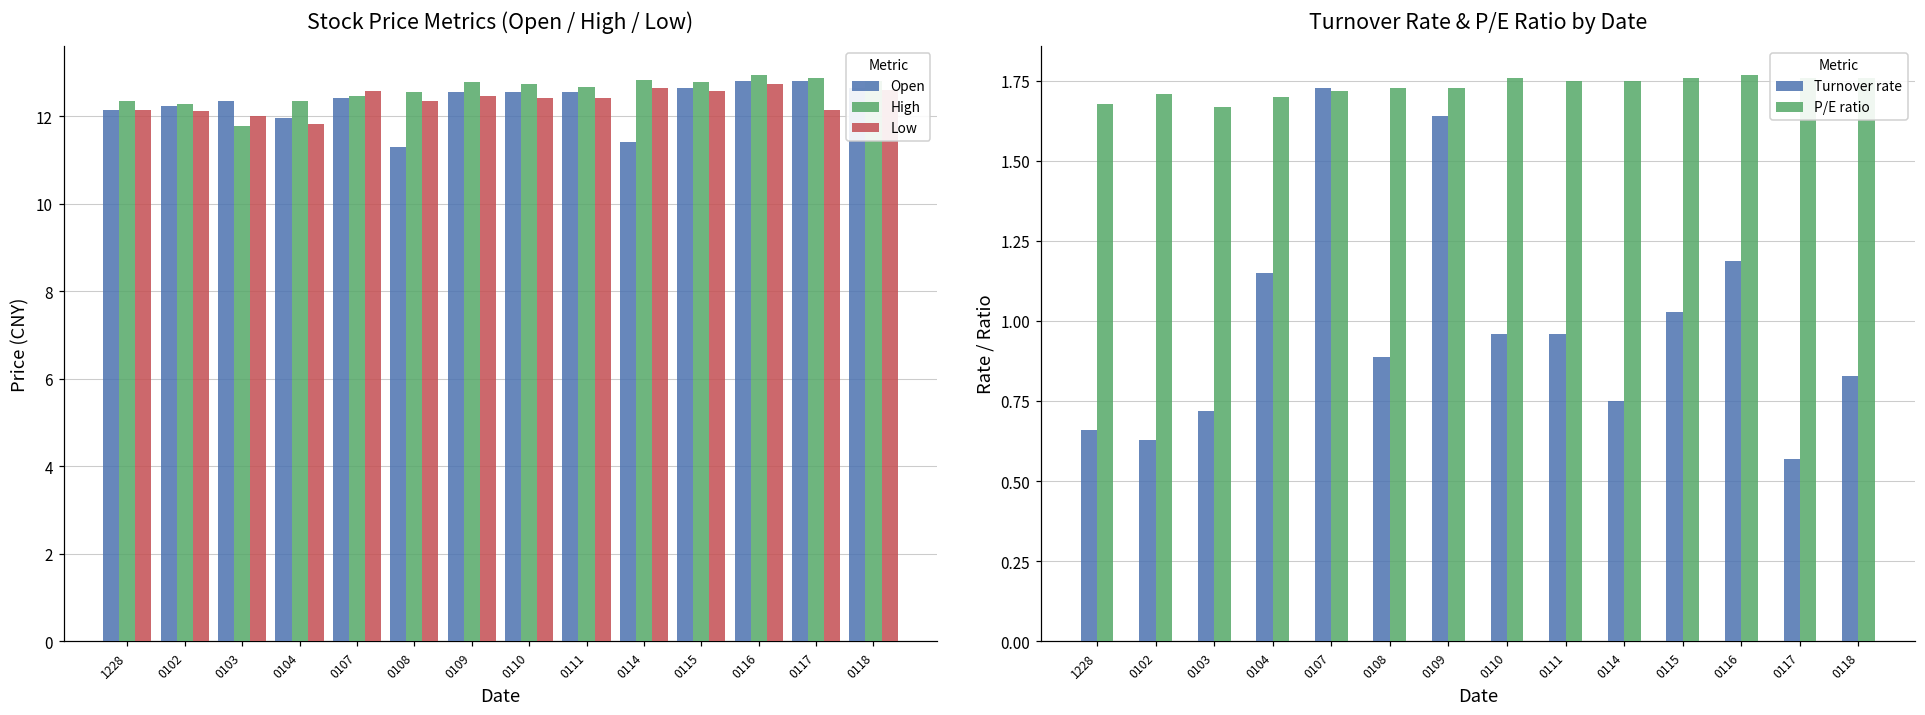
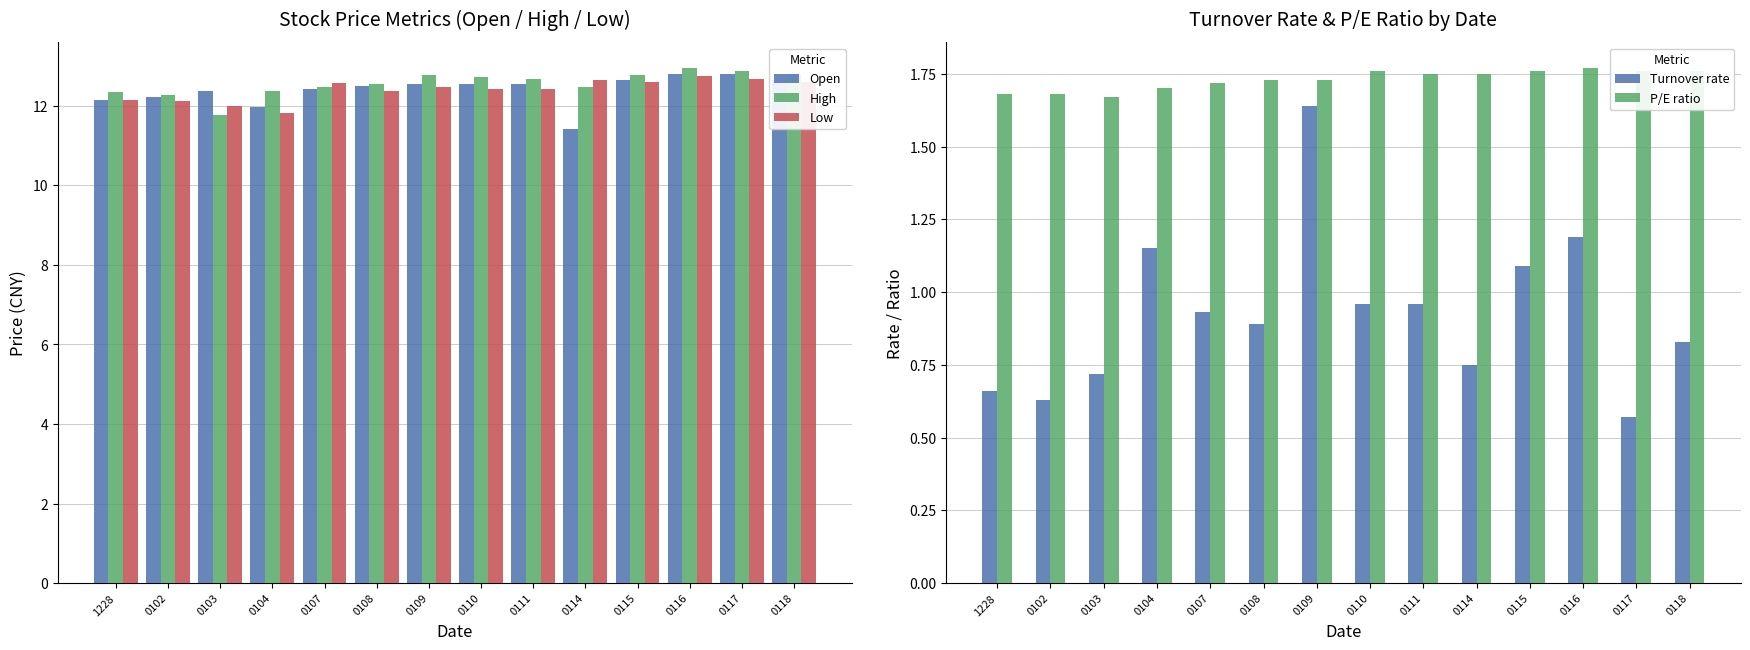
Stock Price Metrics (Open / High / Low), Open, 0108: 11.3 -> 12.5
Stock Price Metrics (Open / High / Low), High, 0114: 12.8 -> 12.5
Stock Price Metrics (Open / High / Low), Low, 0117: 12.2 -> 12.7
Turnover Rate & P/E Ratio by Date, P/E ratio, 0102: 1.71 -> 1.68
Turnover Rate & P/E Ratio by Date, Turnover rate, 0107: 1.73 -> 0.93
Turnover Rate & P/E Ratio by Date, Turnover rate, 0115: 1.03 -> 1.09
